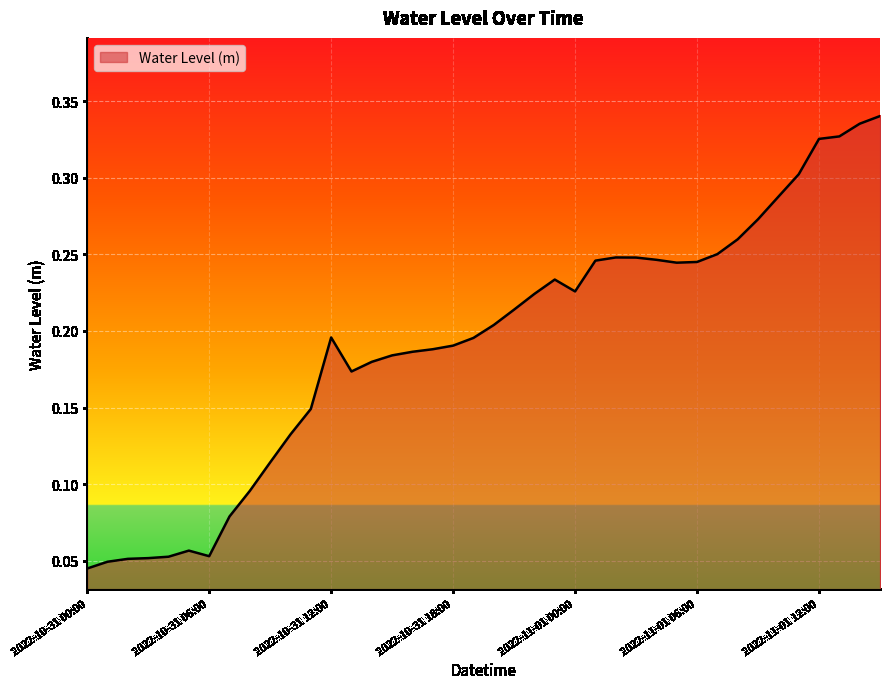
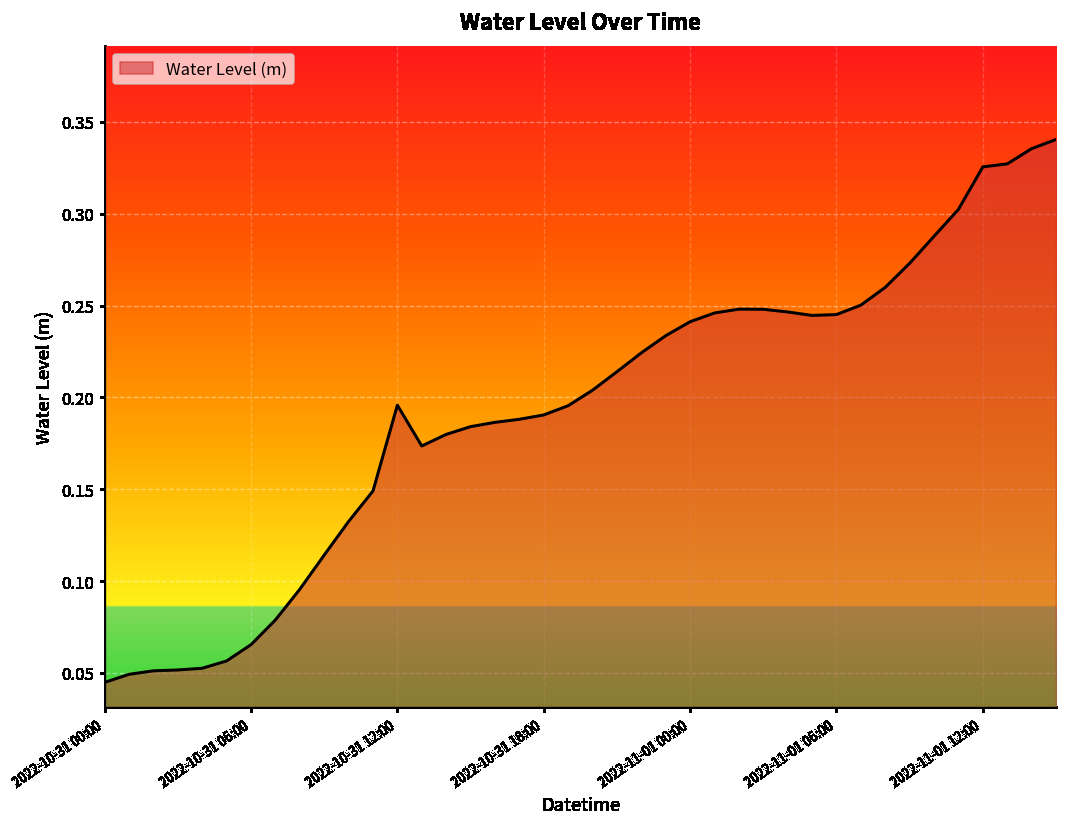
2022-10-31 06:00: 0.053 -> 0.065
2022-11-01 00:00: 0.226 -> 0.241
